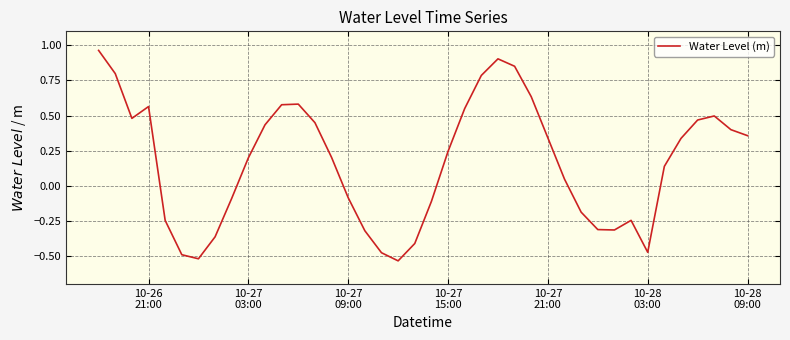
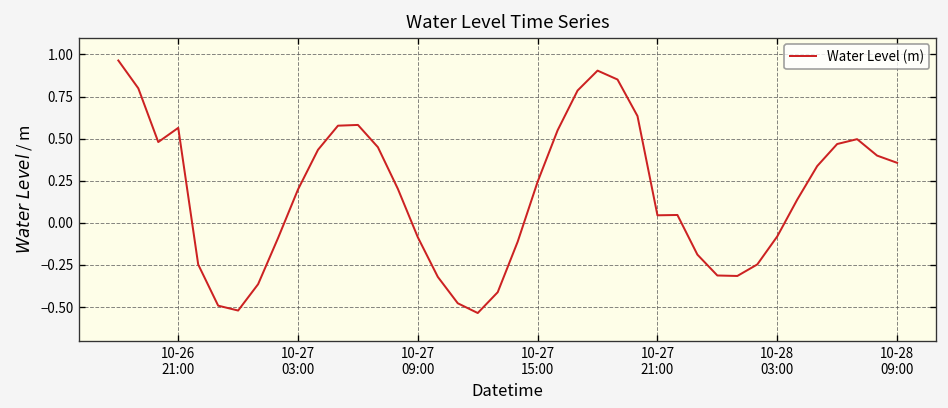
10-27 21:00: 0.34 -> 0.05
10-28 03:00: -0.47 -> -0.08
